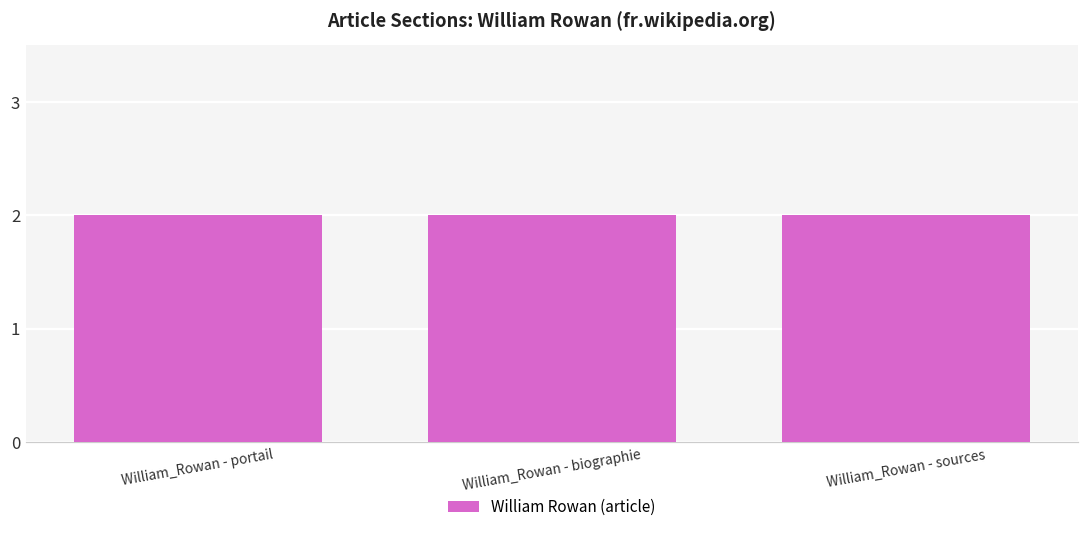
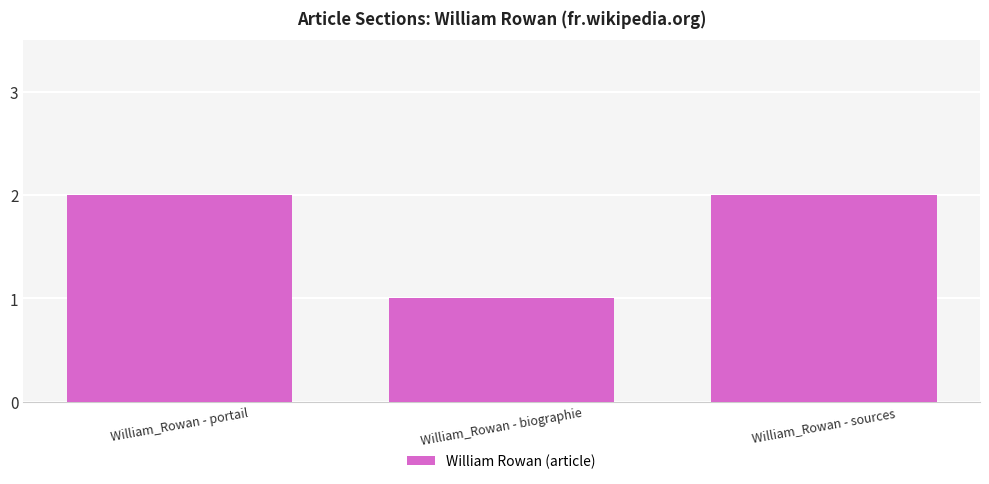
William_Rowan - biographie: 2 -> 1
